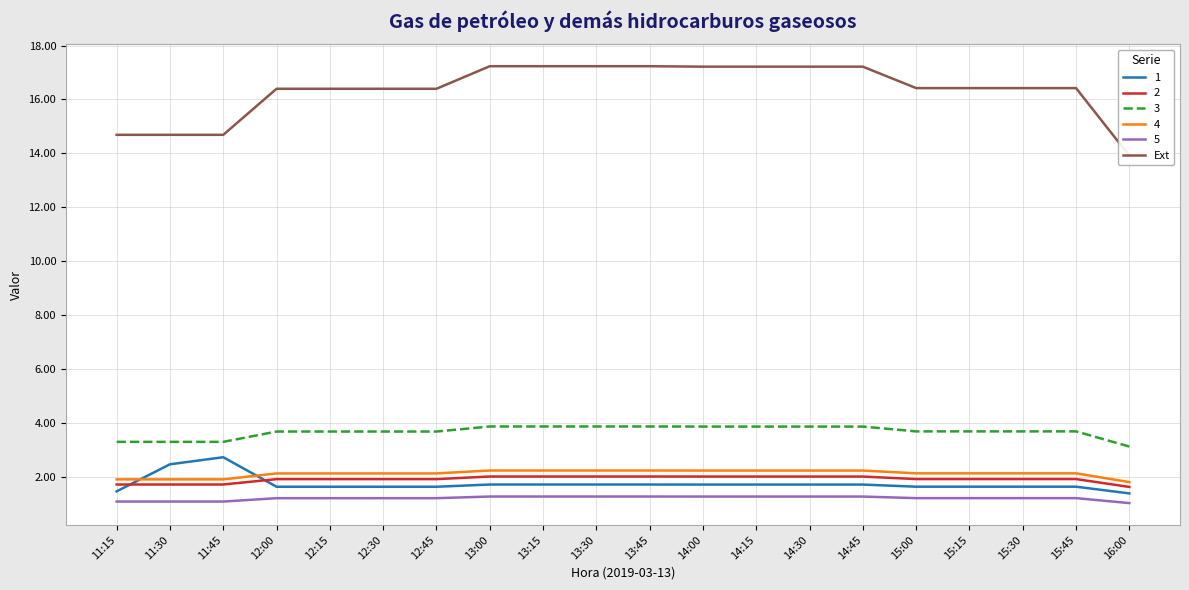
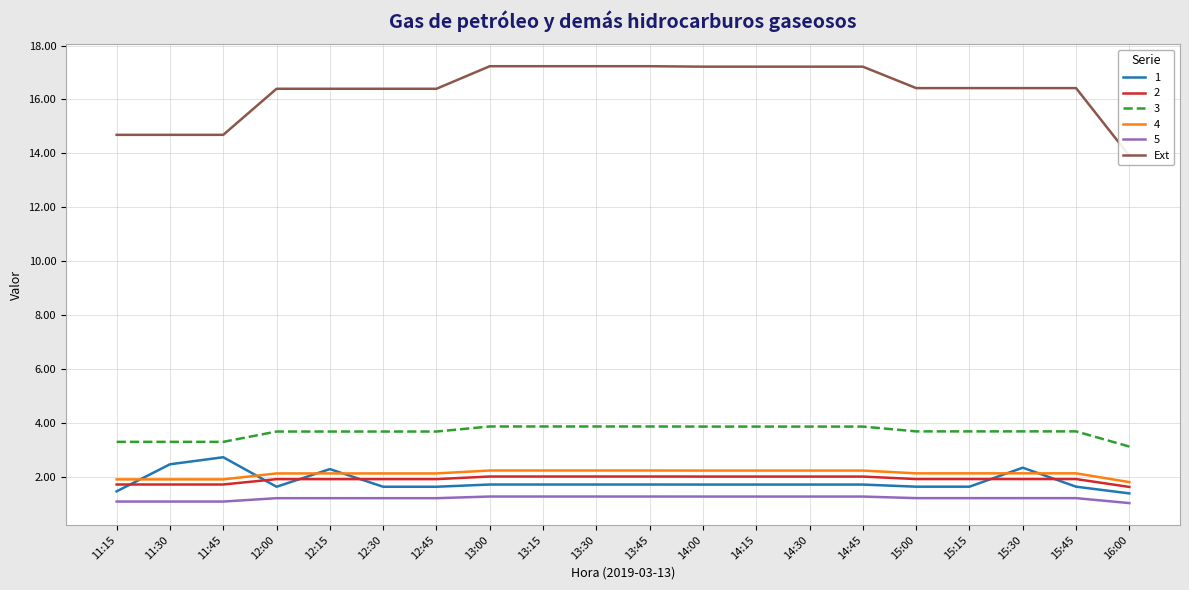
1, 12:15: 1.6 -> 2.3
1, 15:30: 1.6 -> 2.3
